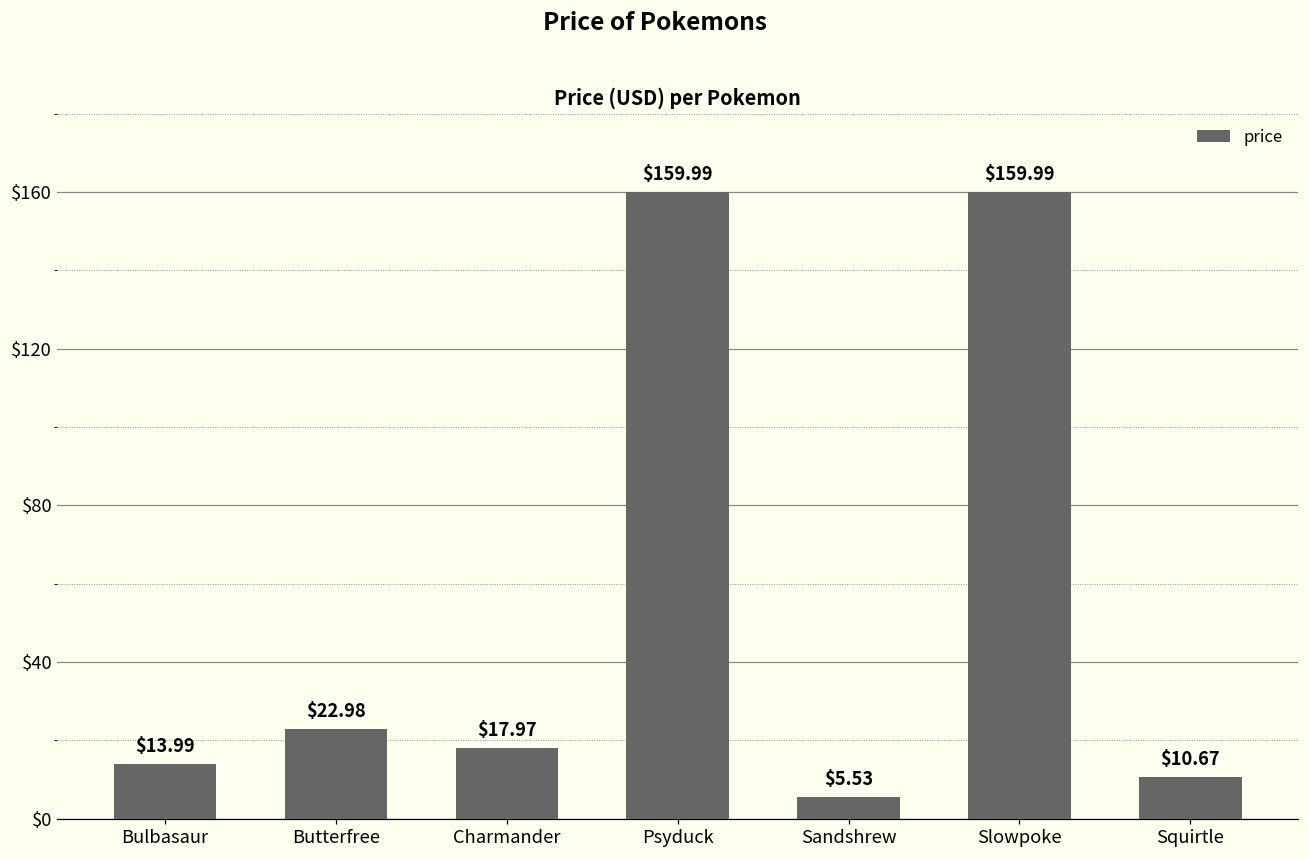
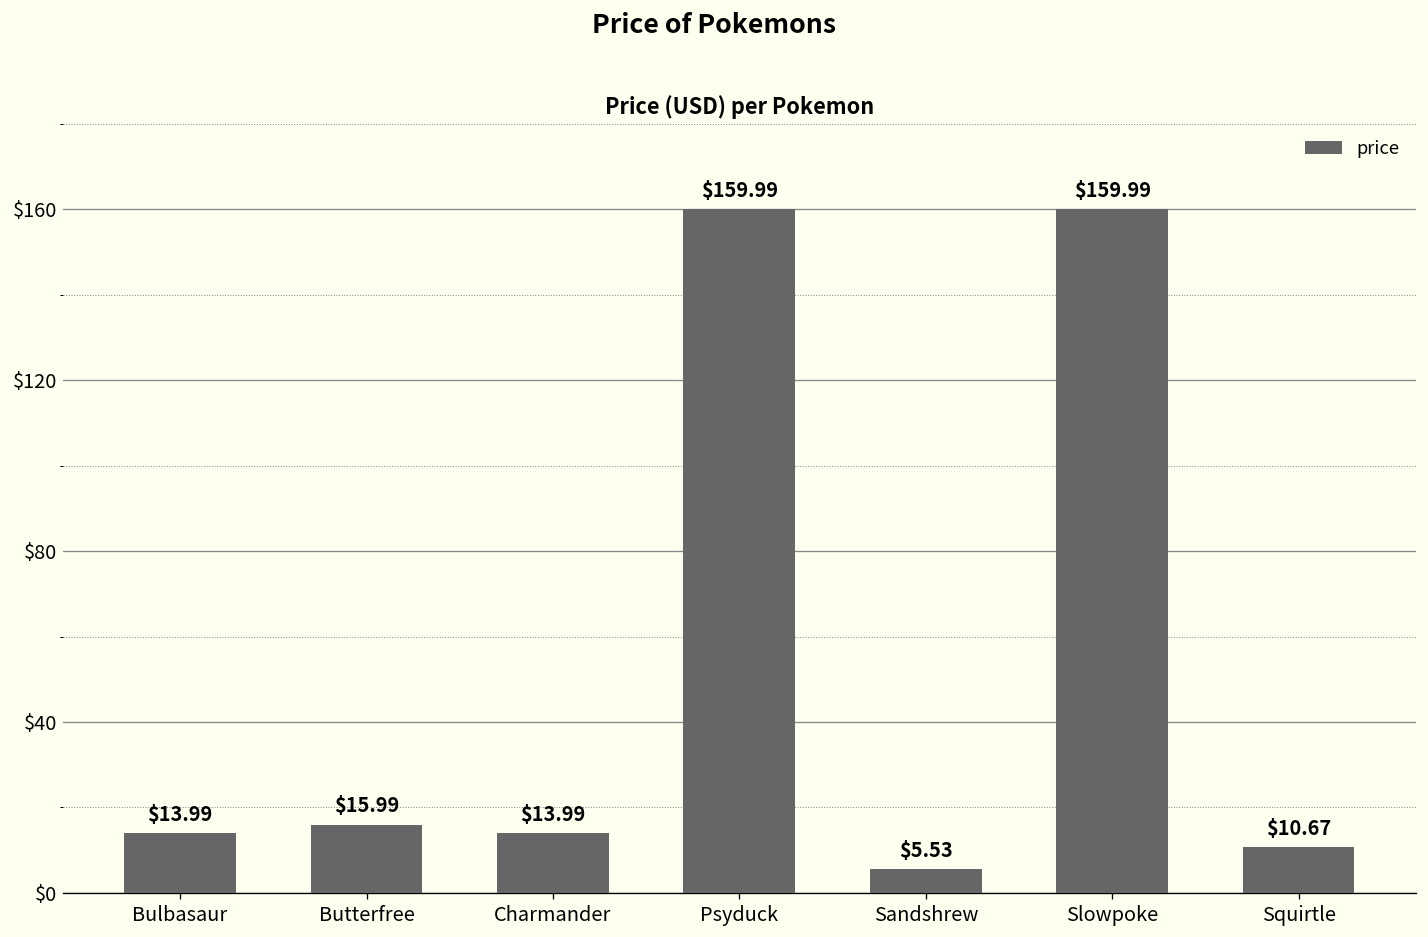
Butterfree: $22.98 -> $15.99
Charmander: $17.97 -> $13.99
